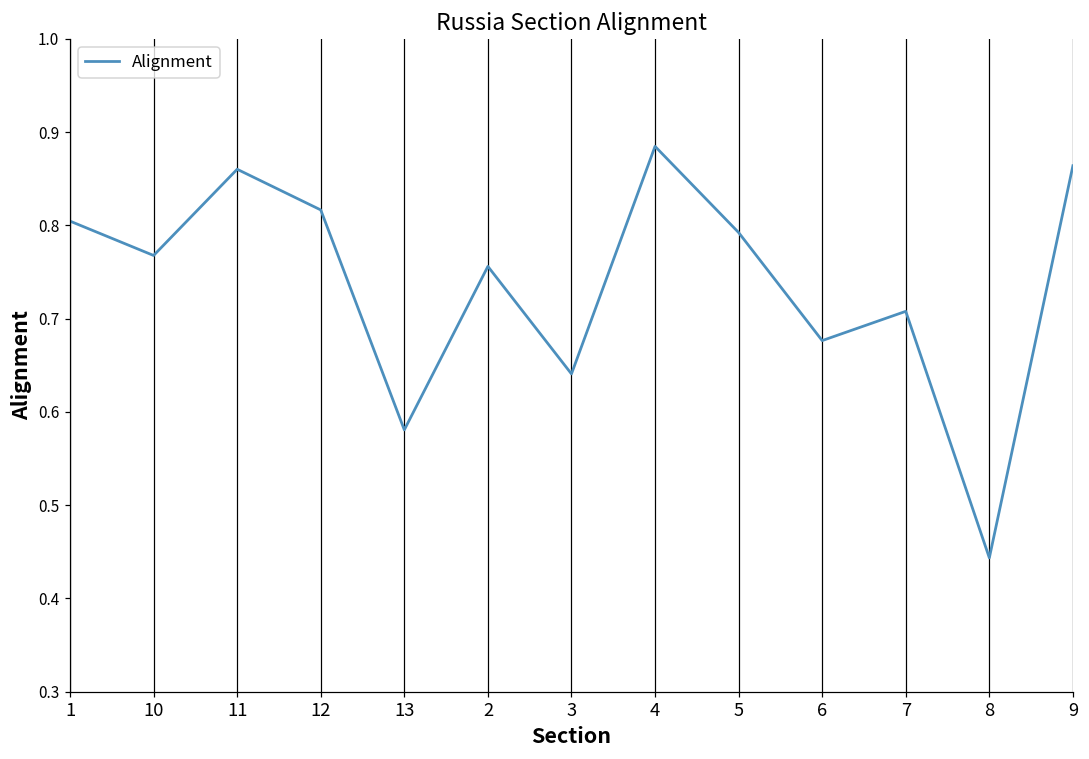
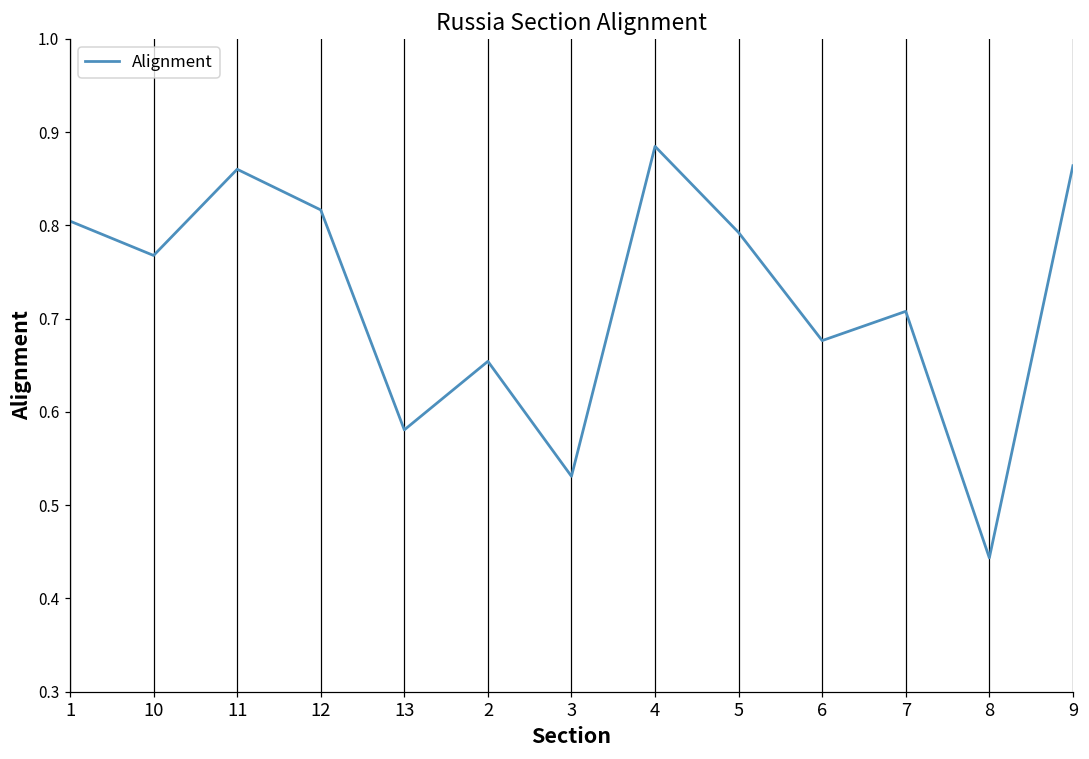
2: 0.76 -> 0.65
3: 0.64 -> 0.53
